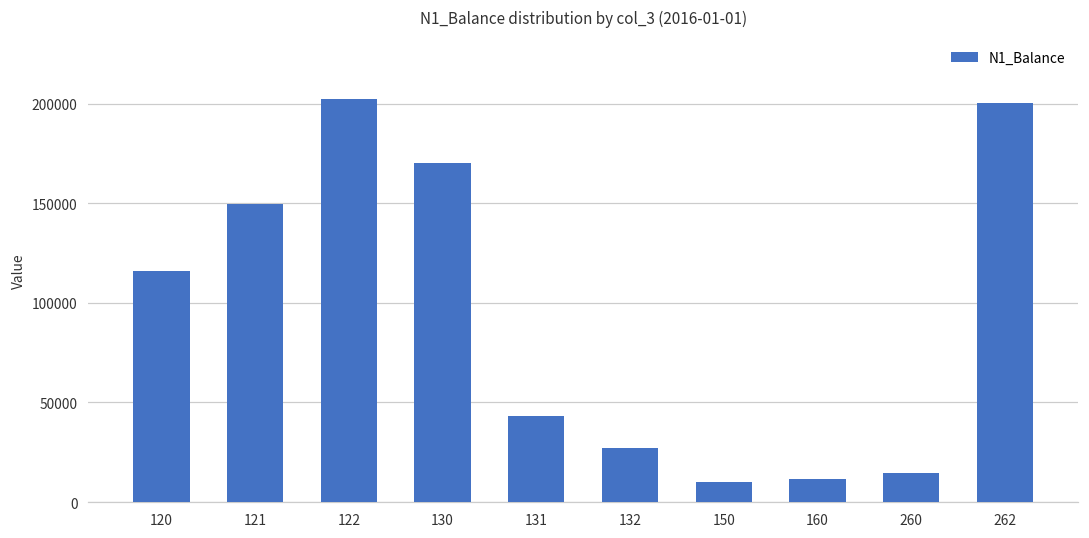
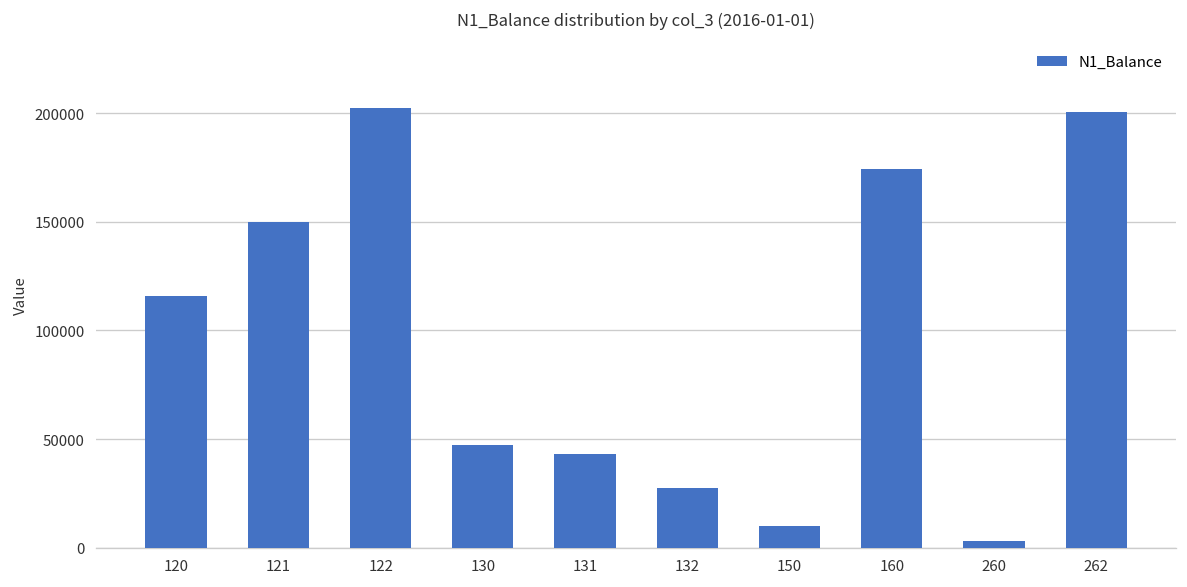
130: 170000 -> 47000
160: 12000 -> 174000
260: 15000 -> 3000
